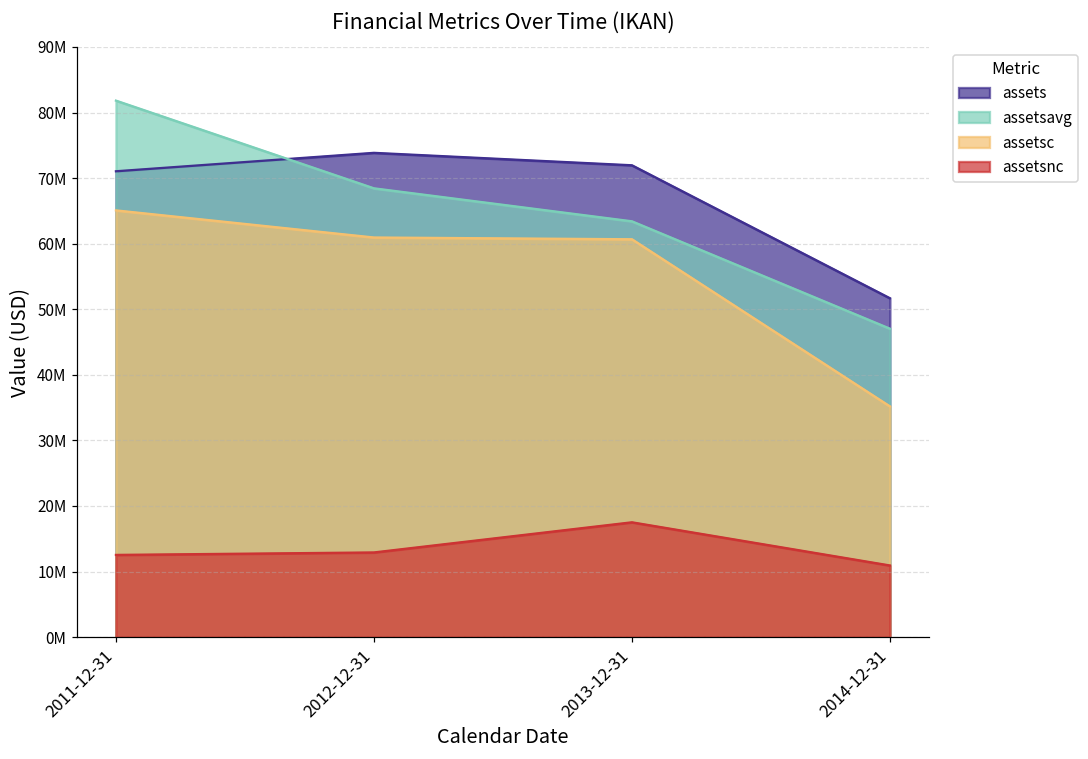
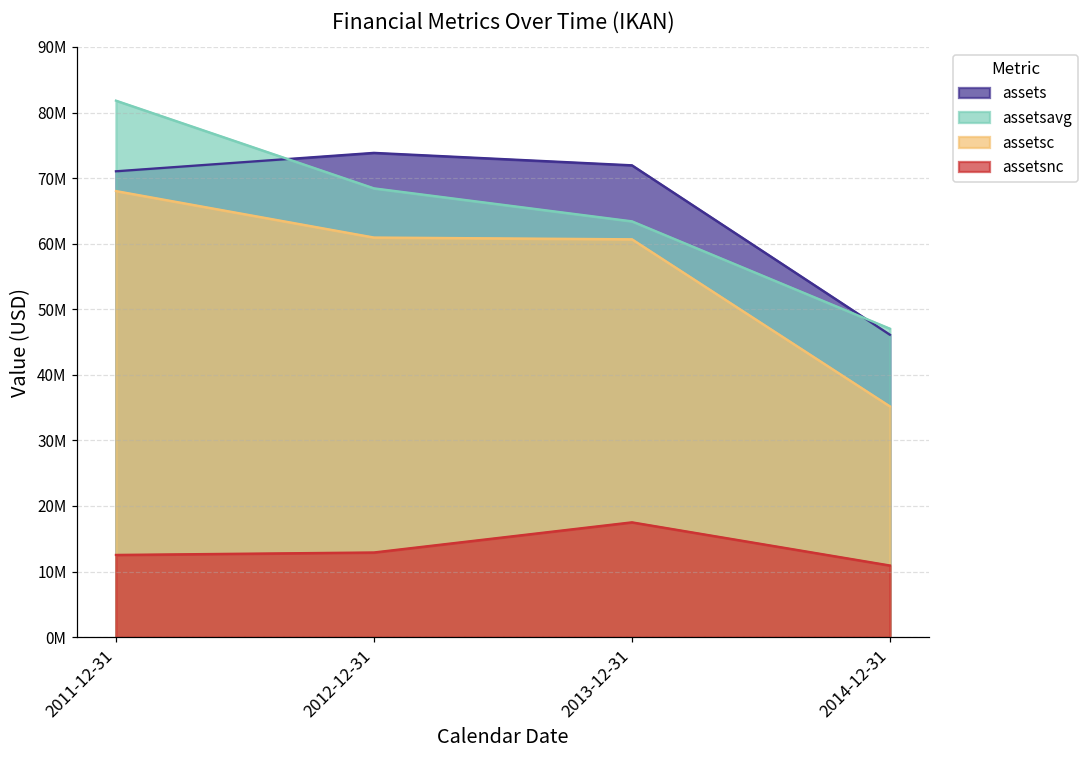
assetsc, 2011-12-31: 65000000 -> 68000000
assets, 2014-12-31: 52000000 -> 46000000
